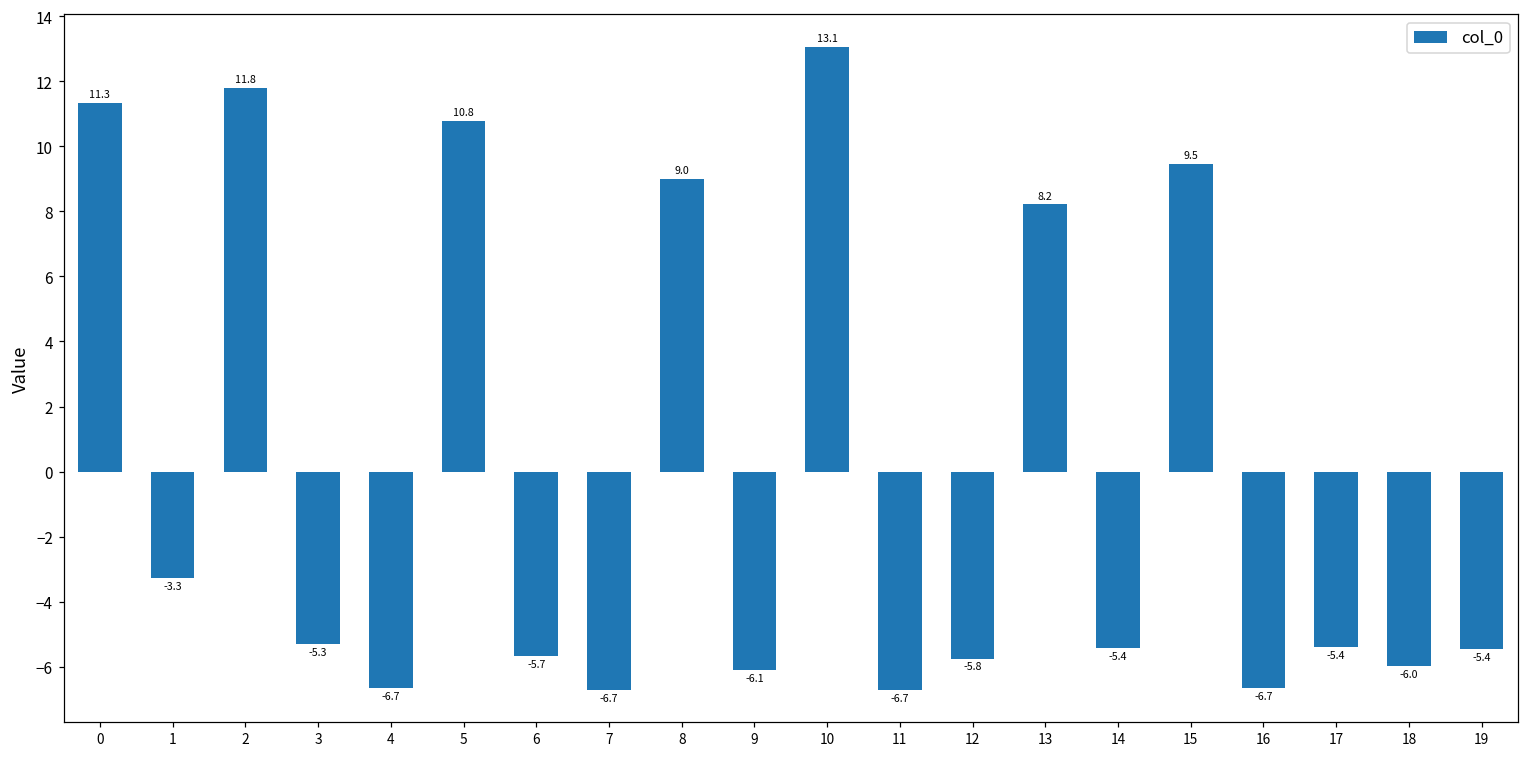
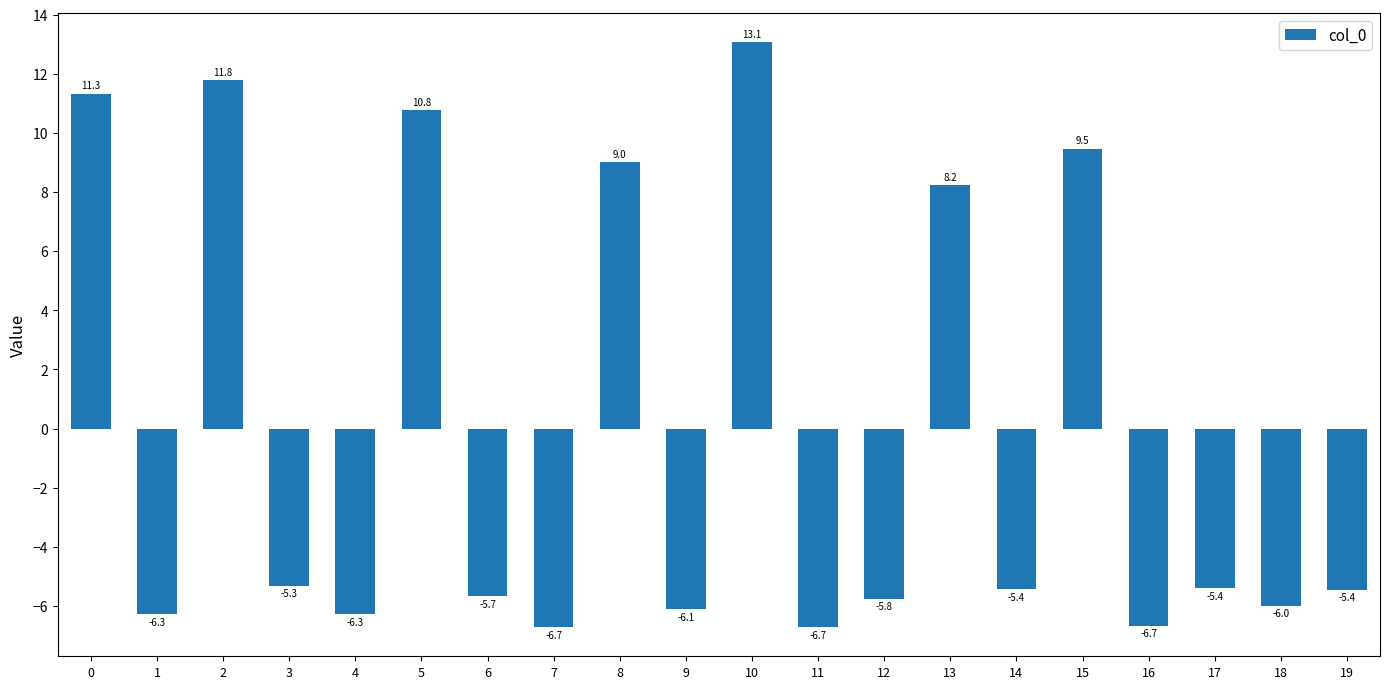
1: -3.3 -> -6.3
4: -6.7 -> -6.3
